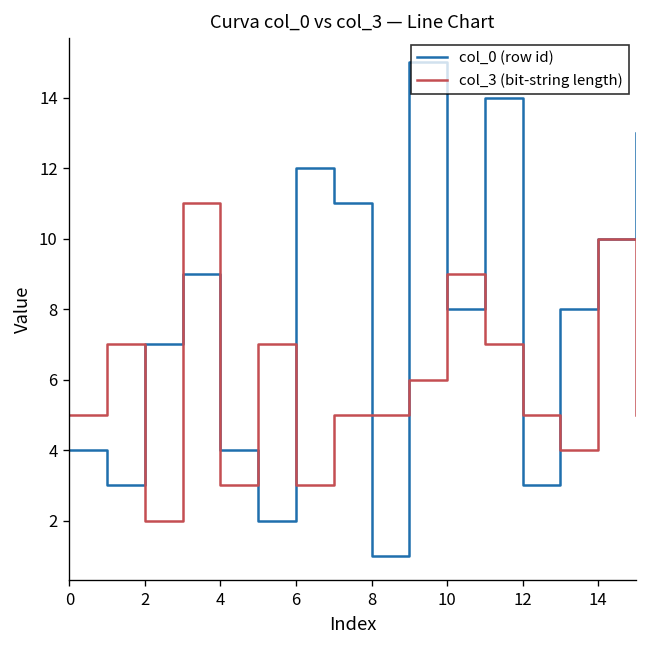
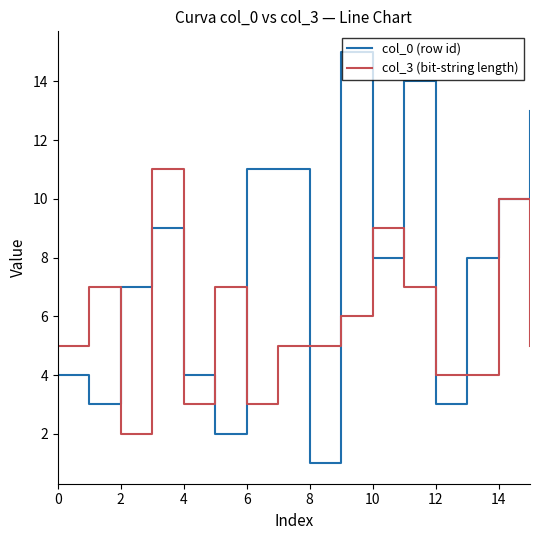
col_0 (row id), 6: 12 -> 11
col_3 (bit-string length), 12: 5 -> 4
